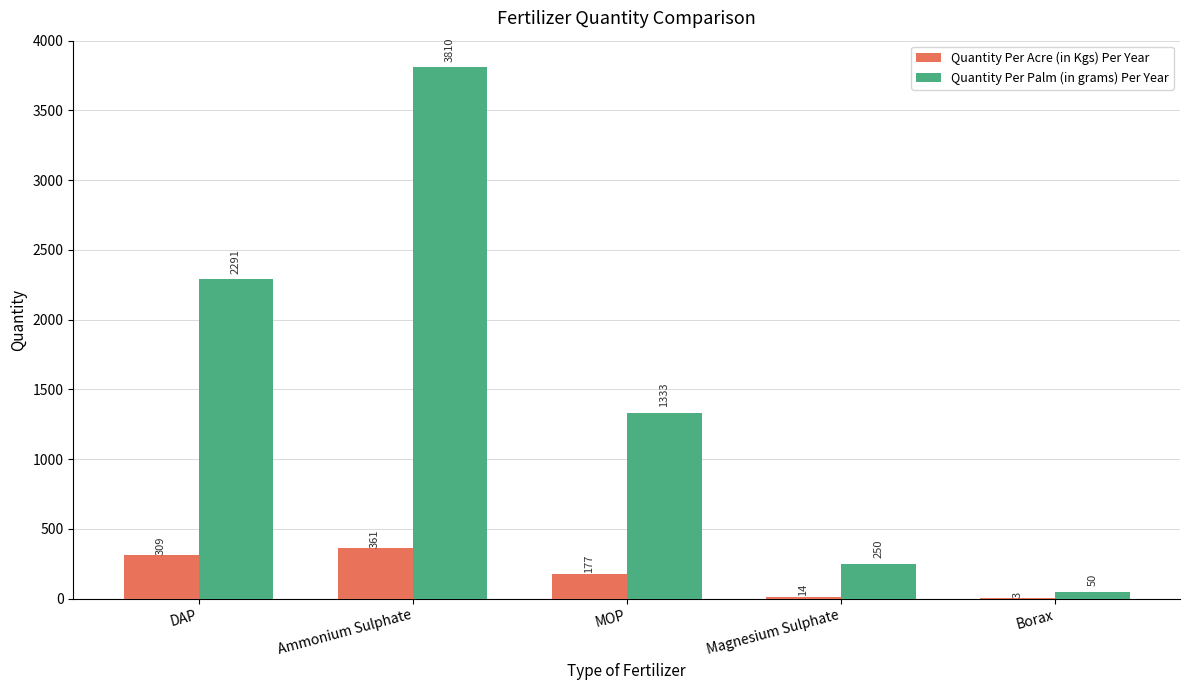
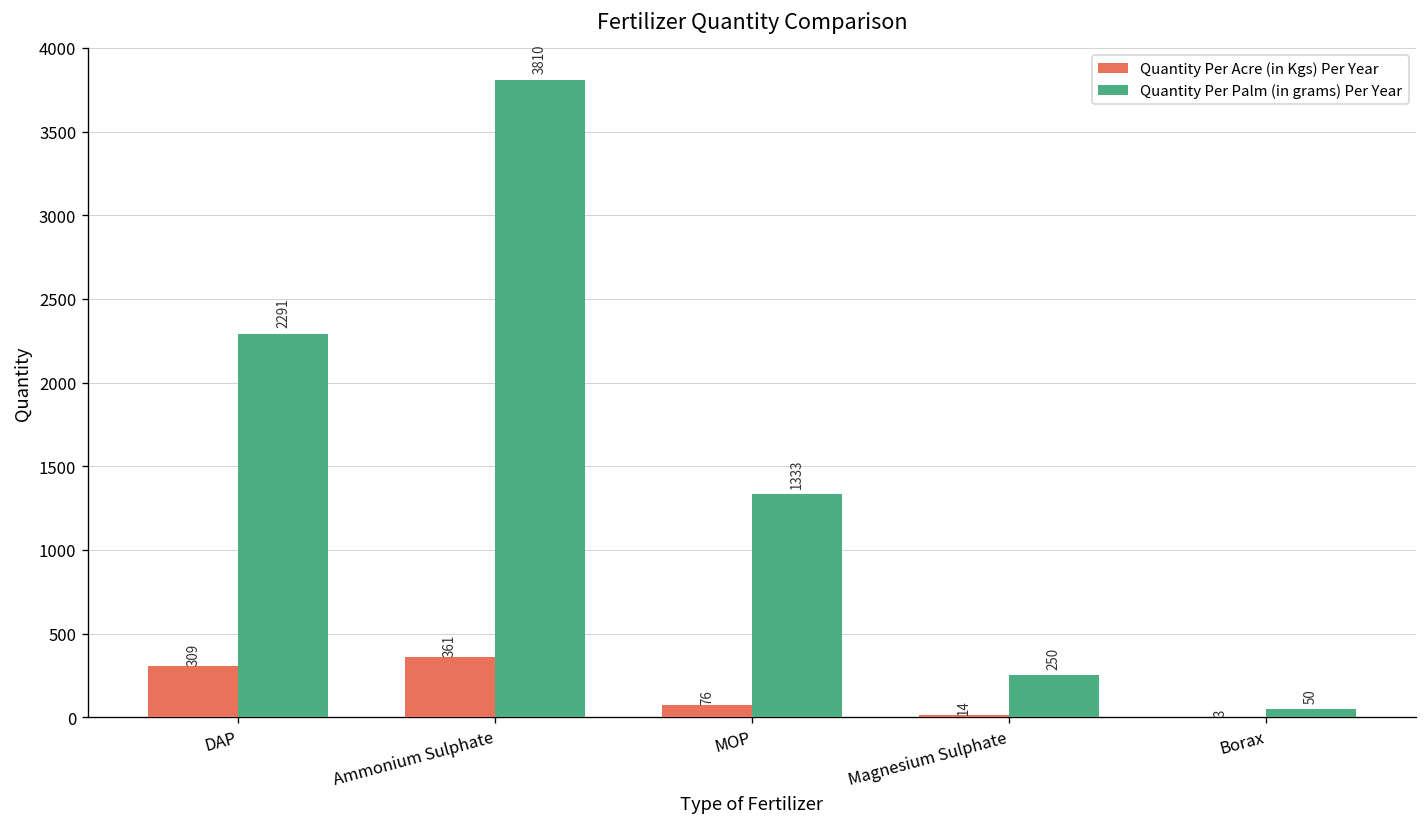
Quantity Per Acre (in Kgs) Per Year, MOP: 177 -> 76
